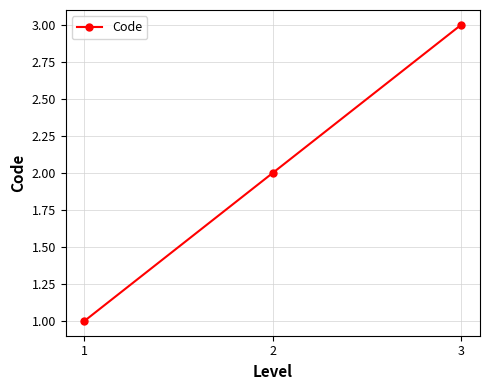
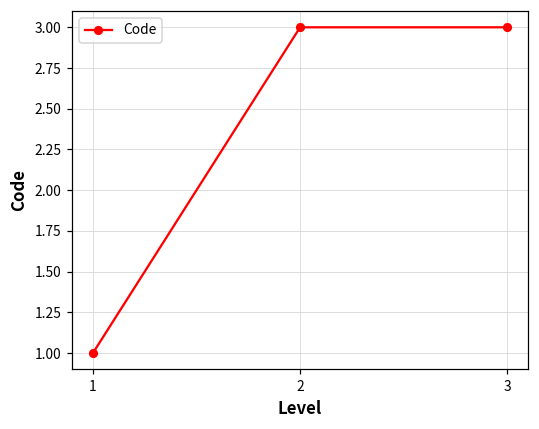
2: 2 -> 3
